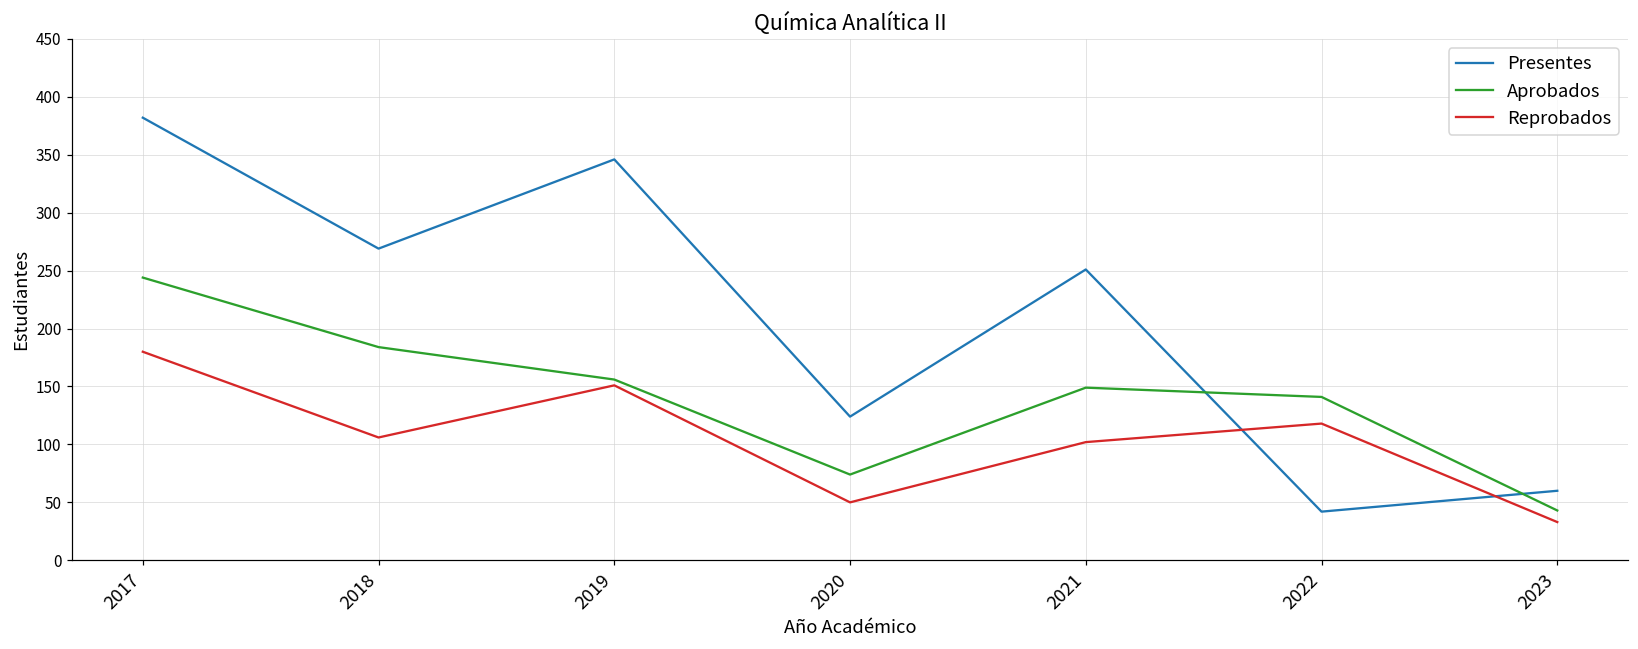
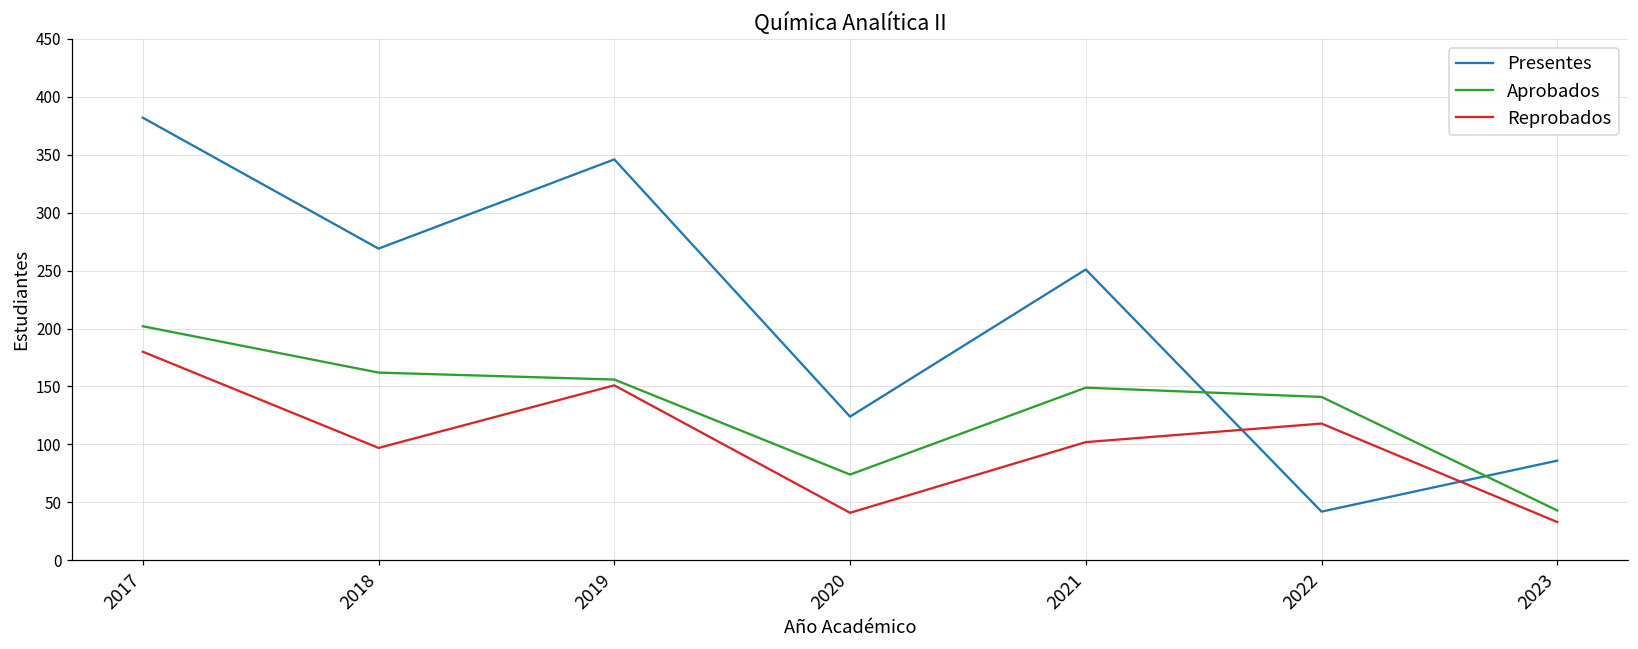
Aprobados, 2017: 244 -> 202
Aprobados, 2018: 184 -> 162
Reprobados, 2018: 106 -> 97
Reprobados, 2020: 50 -> 41
Presentes, 2023: 60 -> 86
